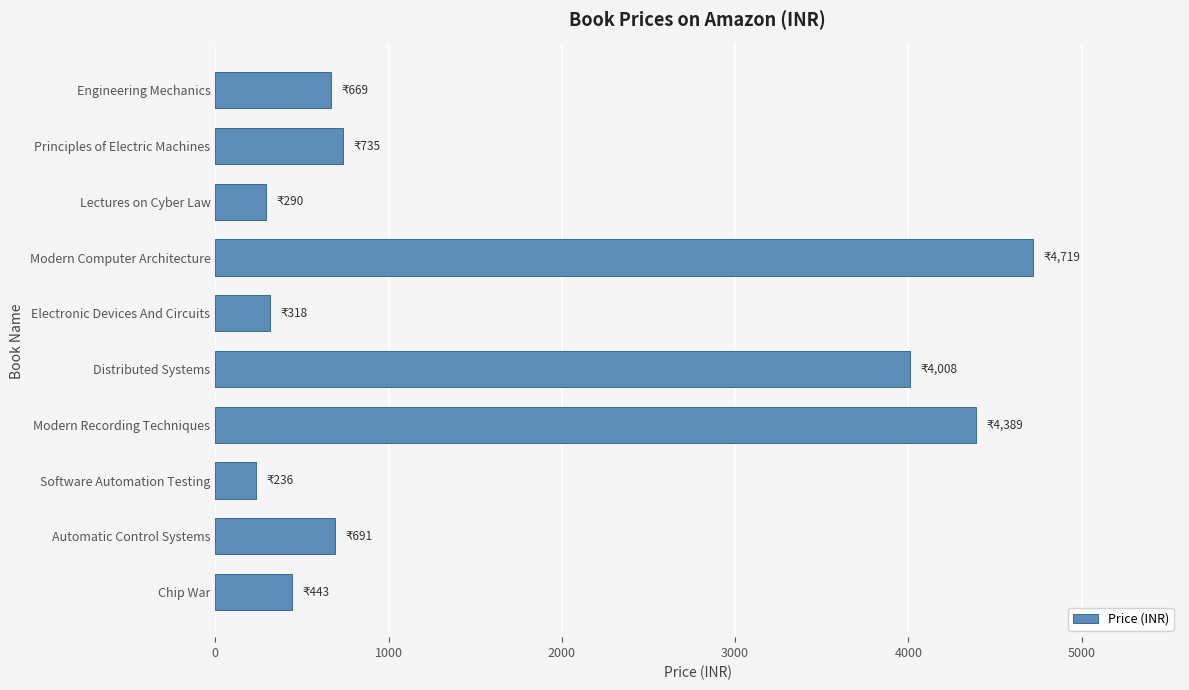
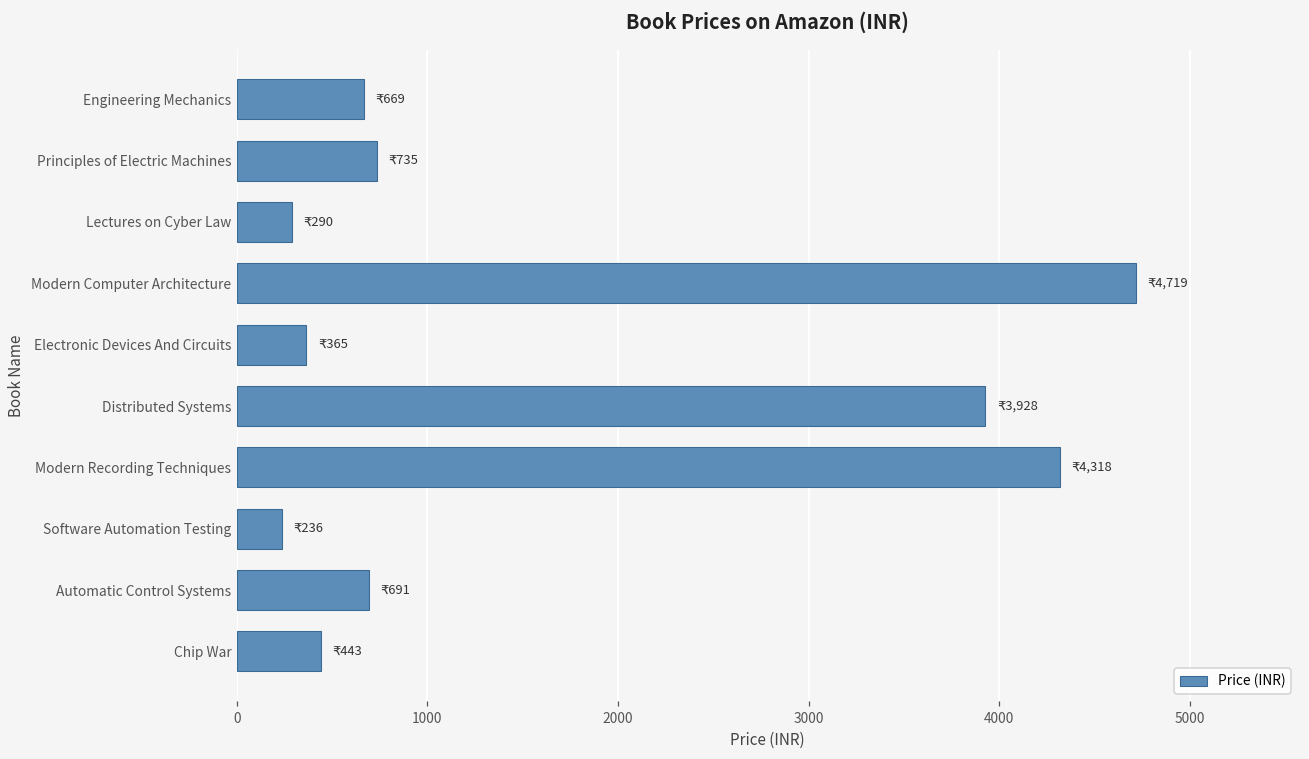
Electronic Devices And Circuits: 318 -> 365
Distributed Systems: 4,008 -> 3,928
Modern Recording Techniques: 4,389 -> 4,318
